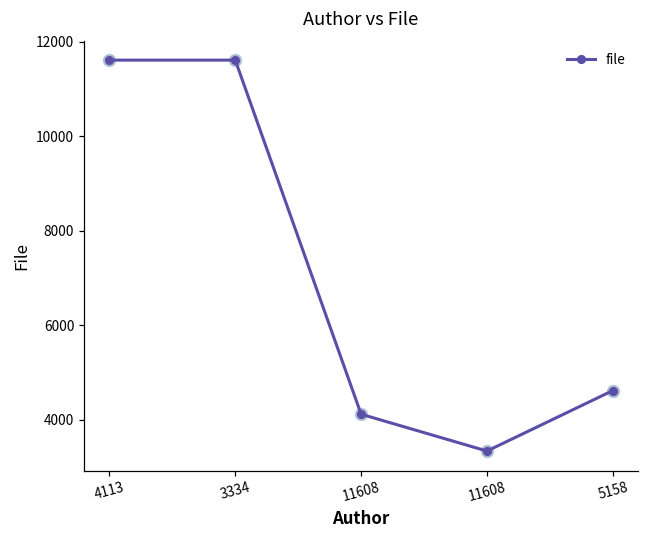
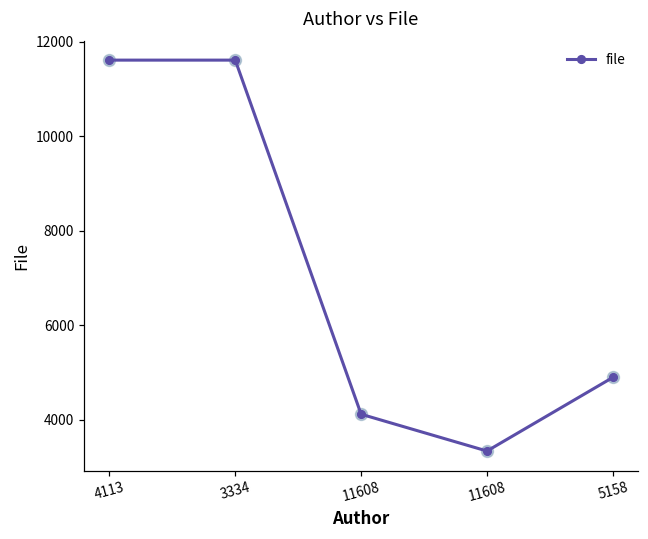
5158: 4600 -> 4900
